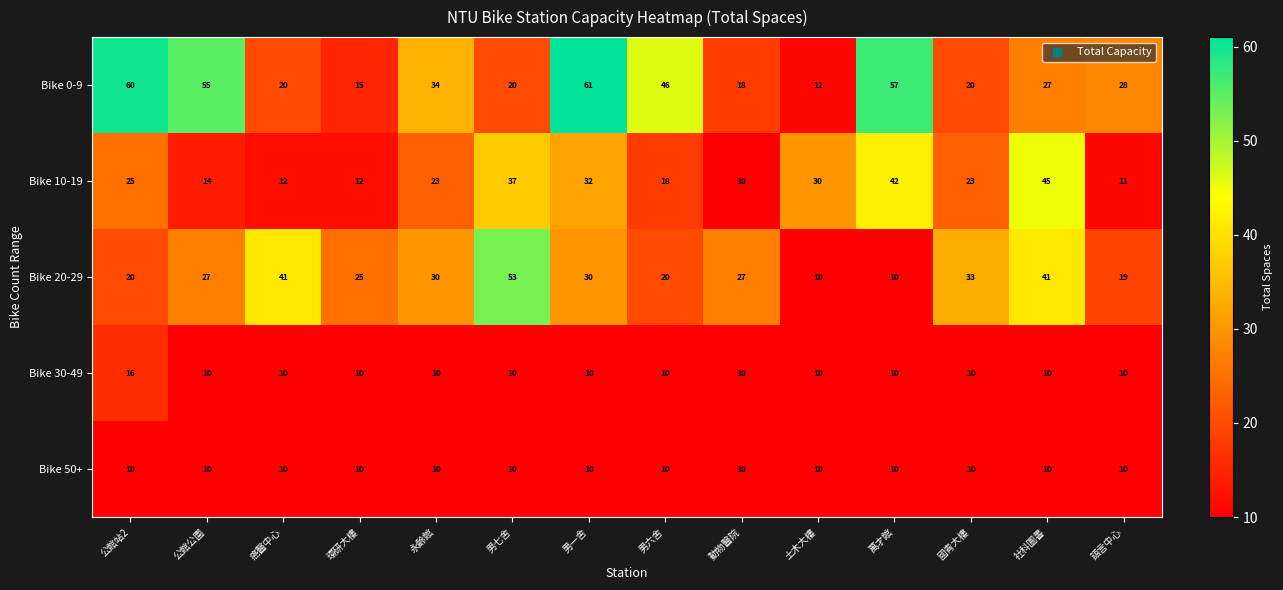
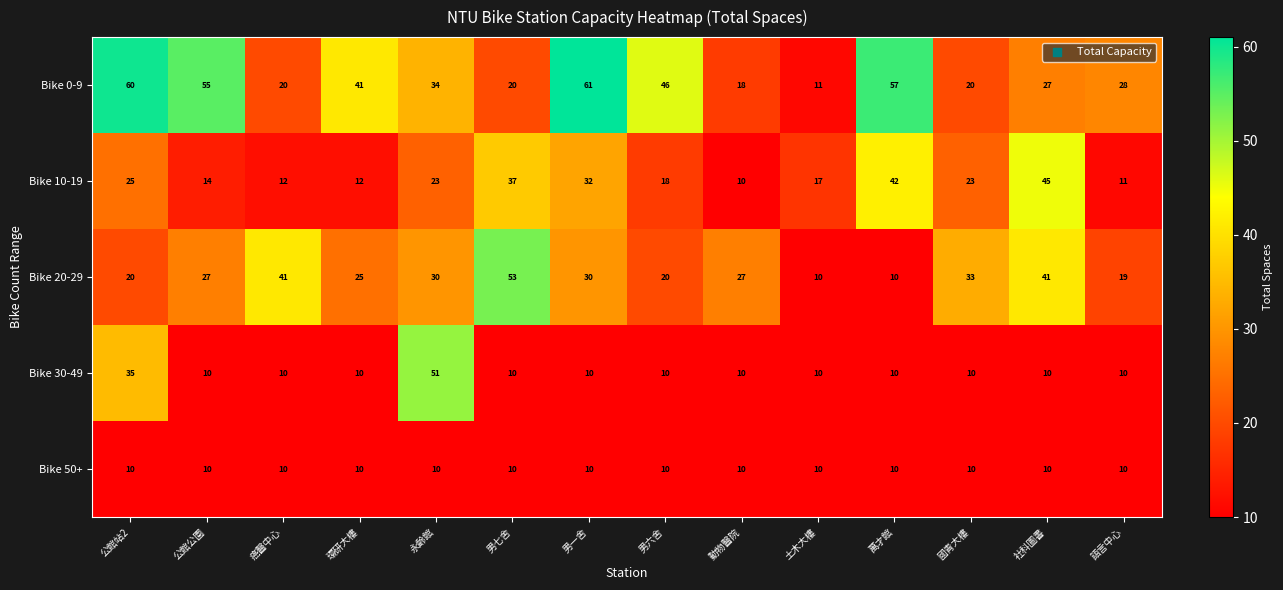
Bike 0-9, 環研大樓: 15 -> 41
Bike 10-19, 土木大樓: 30 -> 17
Bike 30-49, 公館站2: 16 -> 35
Bike 30-49, 永齡館: 10 -> 51
